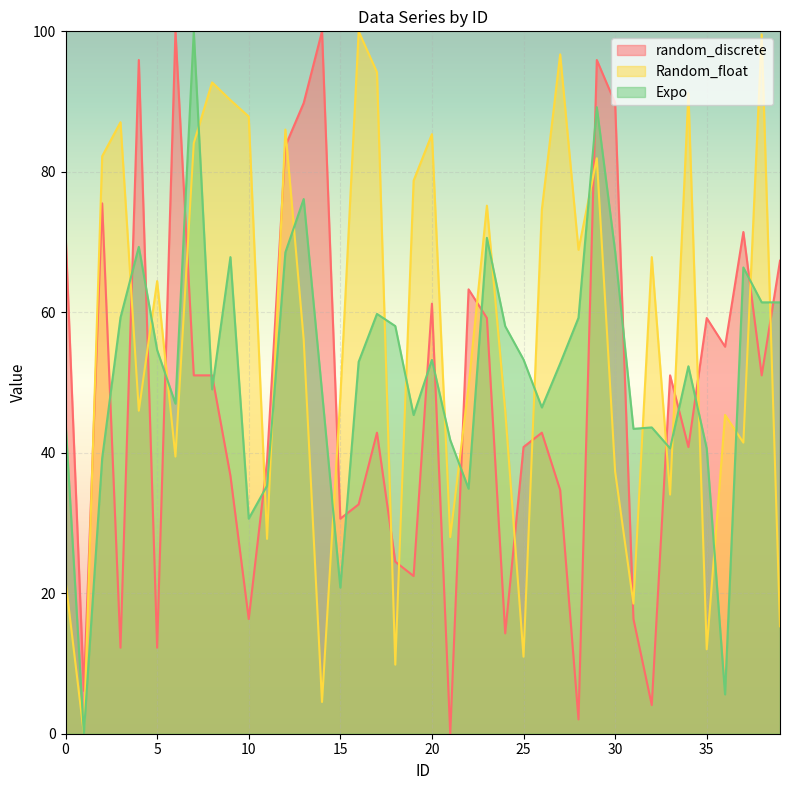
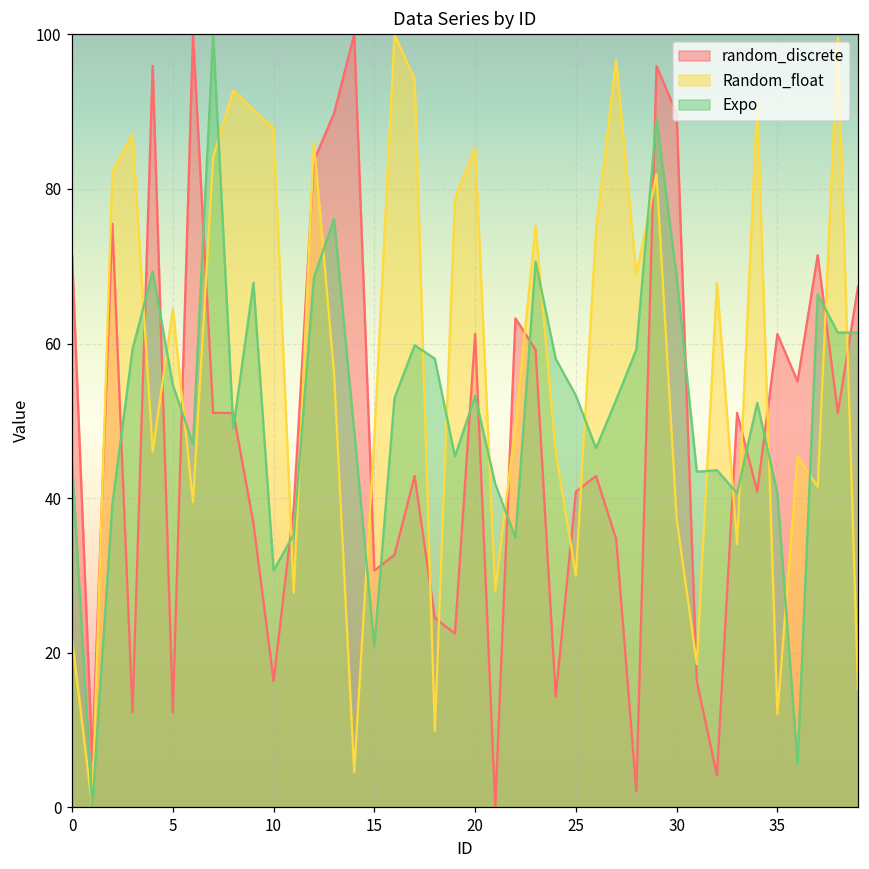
Random_float, 25: 11 -> 30
random_discrete, 35: 59 -> 61
